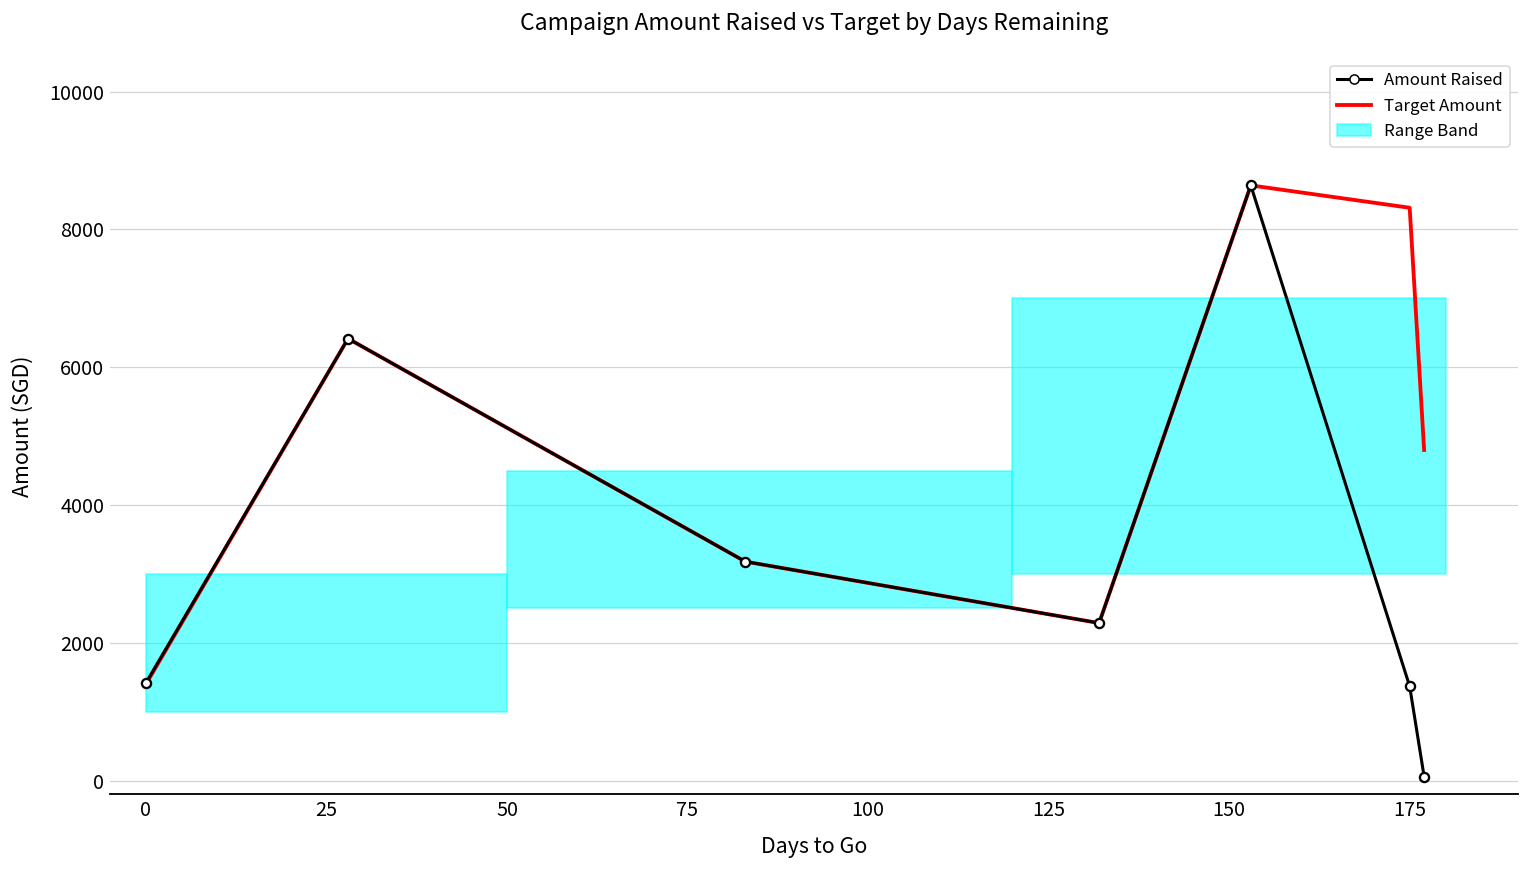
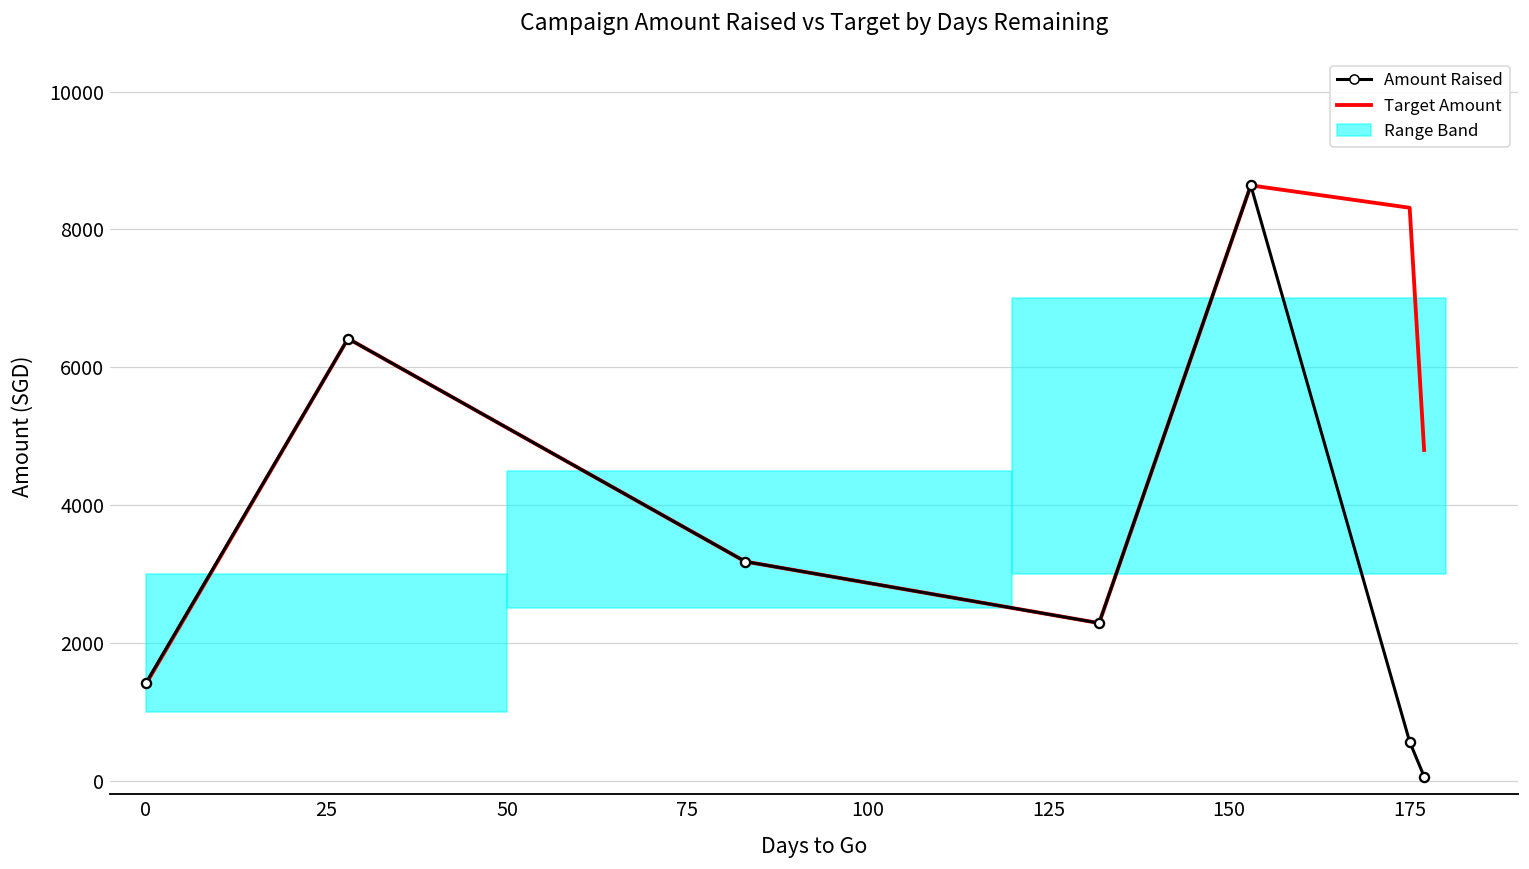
Amount Raised, 175: 1400 -> 600
